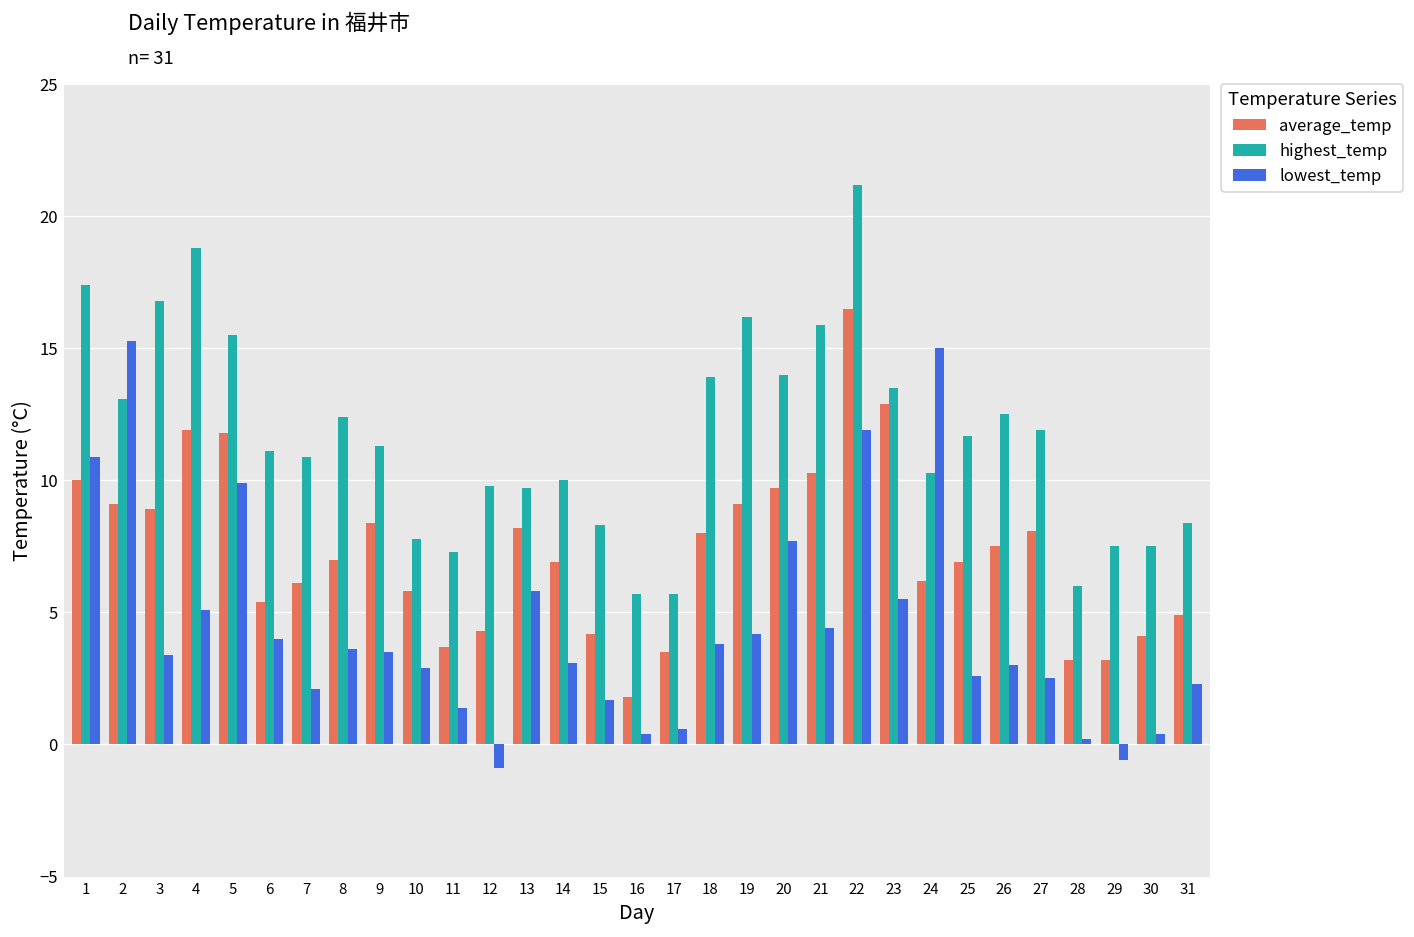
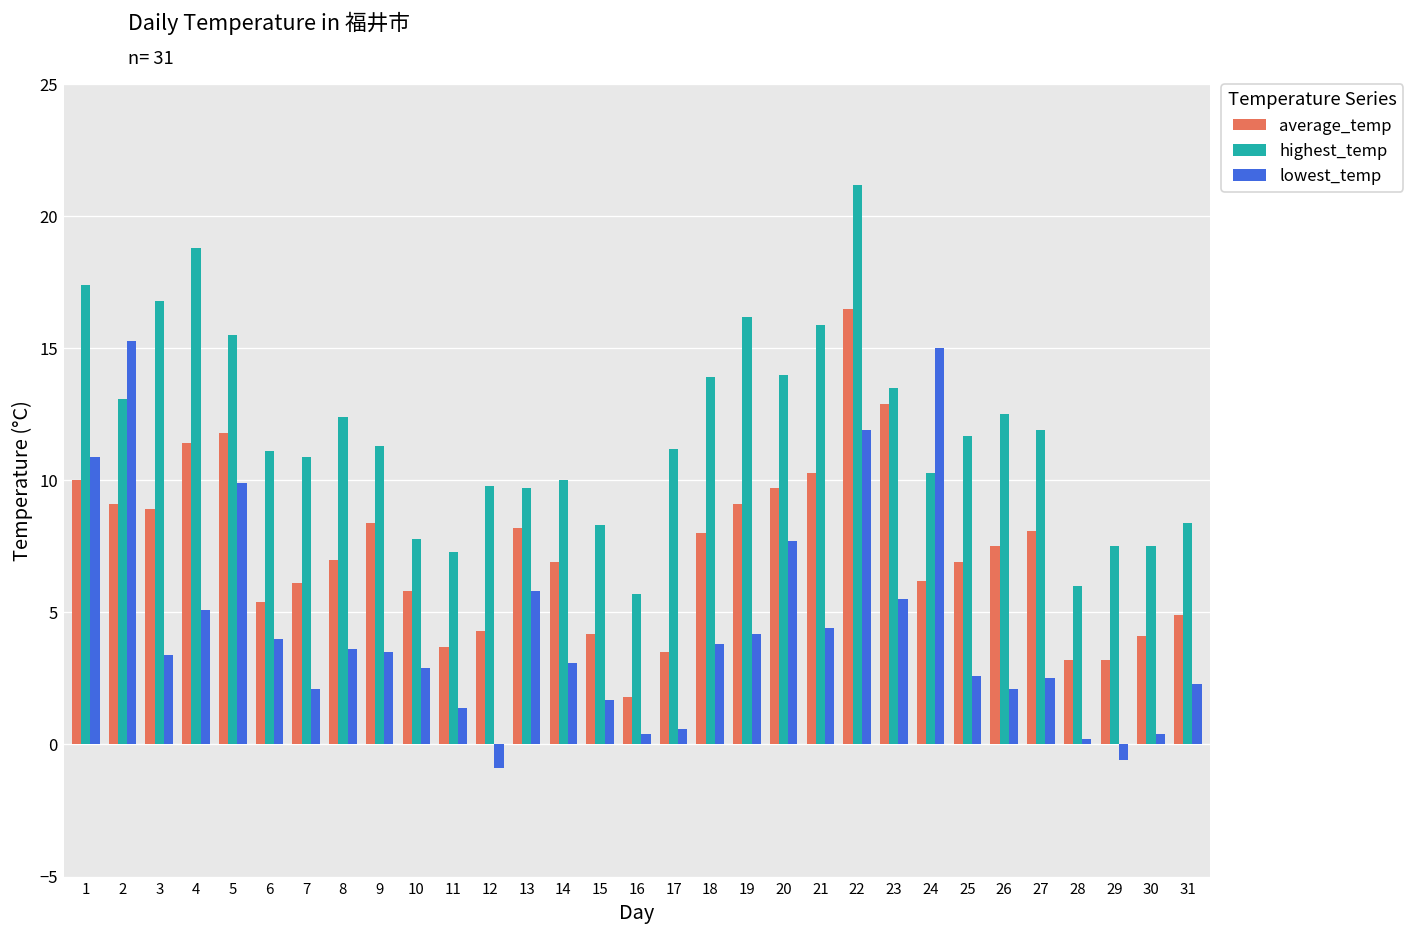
average_temp, 4: 11.9 -> 11.4
highest_temp, 17: 5.7 -> 11.2
lowest_temp, 26: 3.0 -> 2.1
